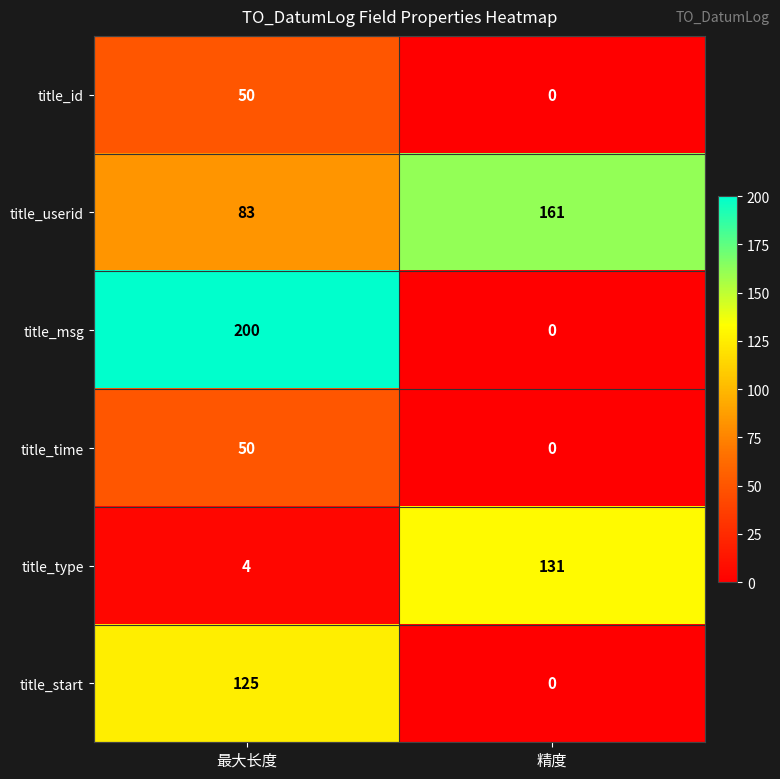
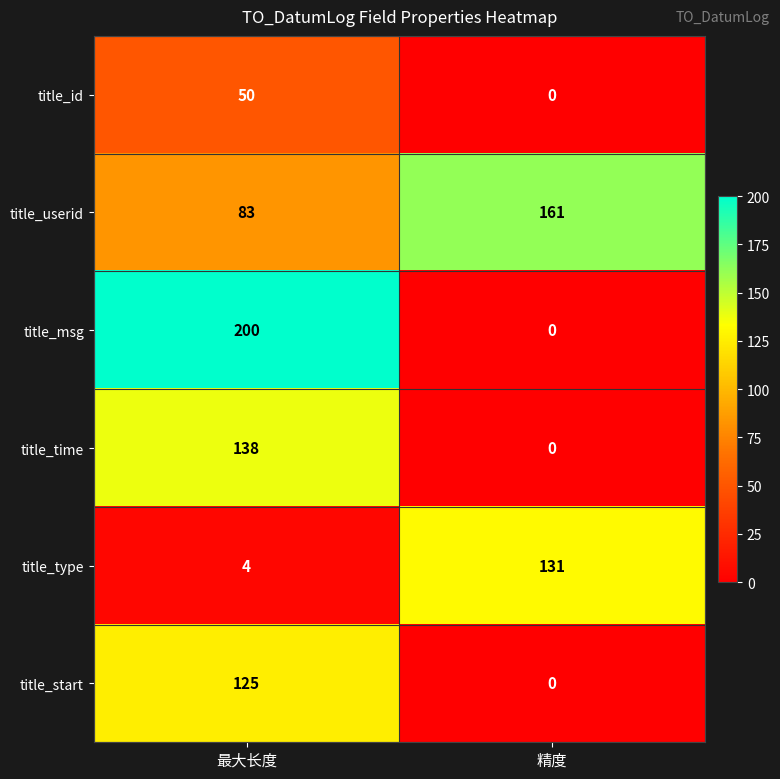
title_time, 最大长度: 50 -> 138
